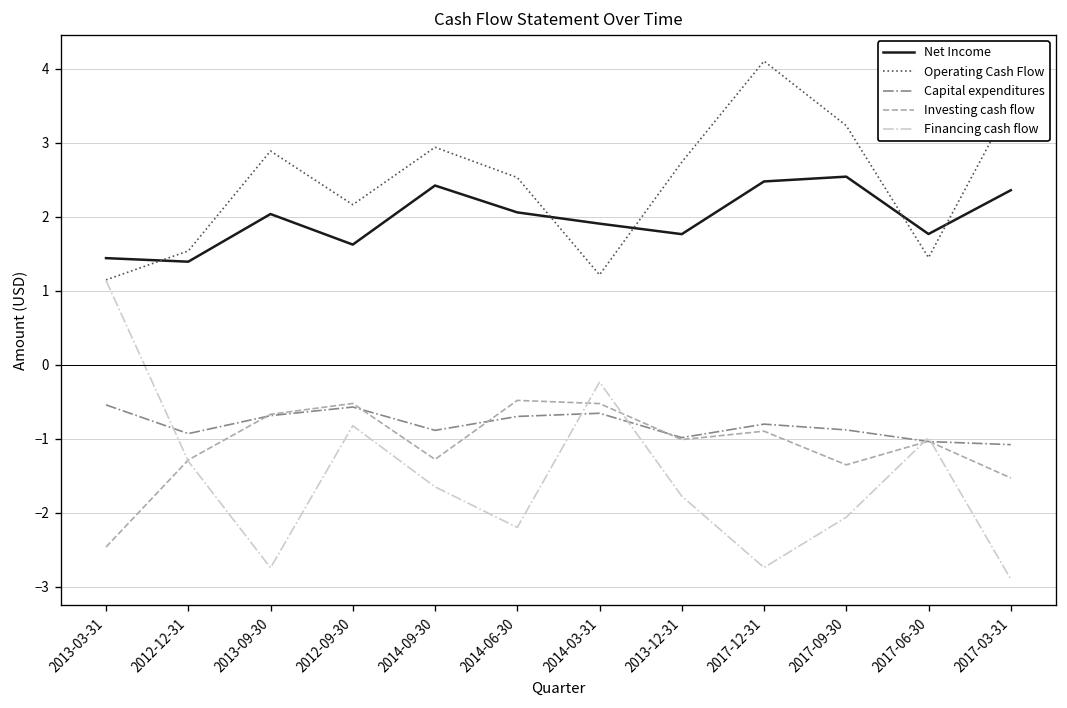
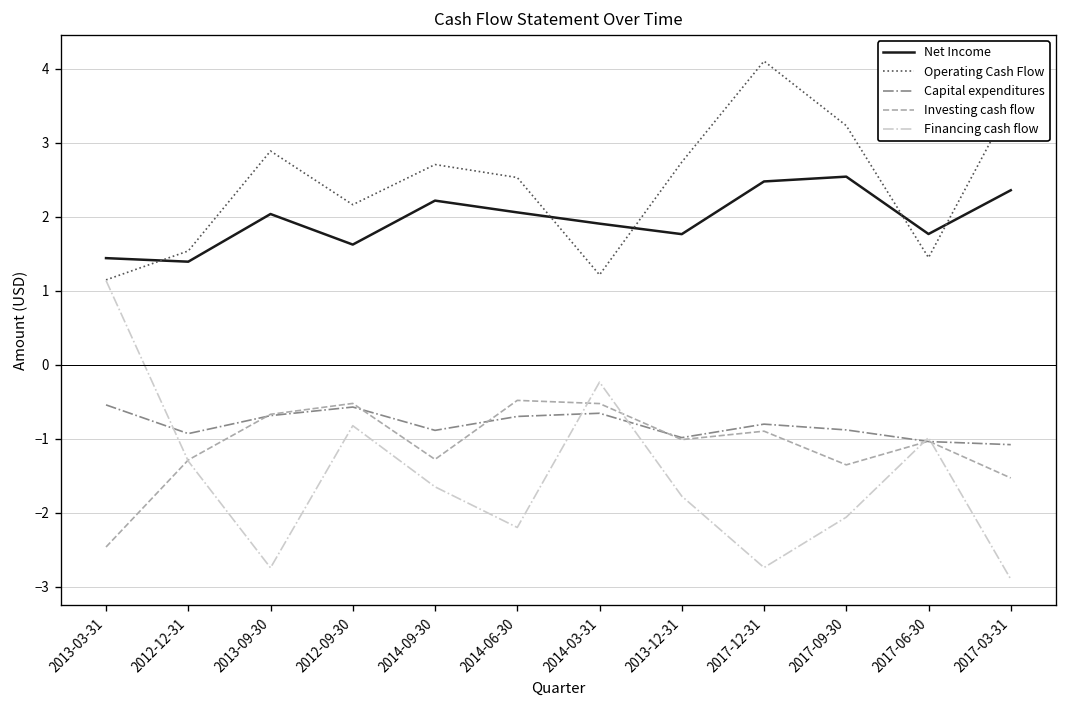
Net Income, 2014-09-30: 2.4 -> 2.2
Operating Cash Flow, 2014-09-30: 2.9 -> 2.7
